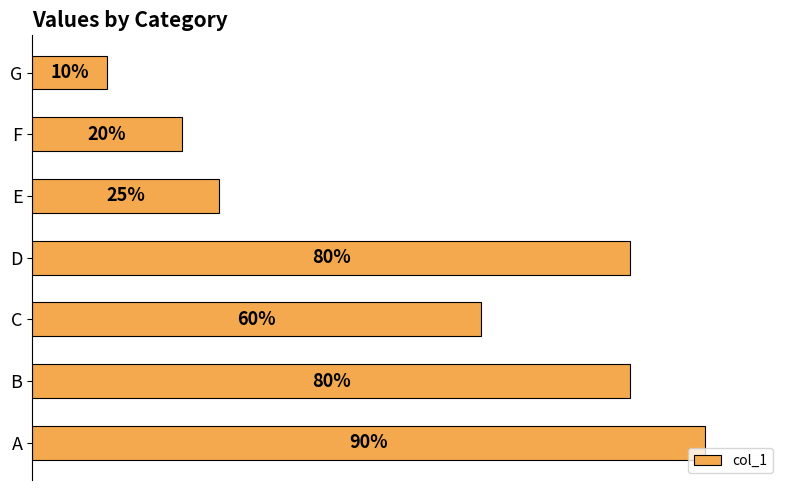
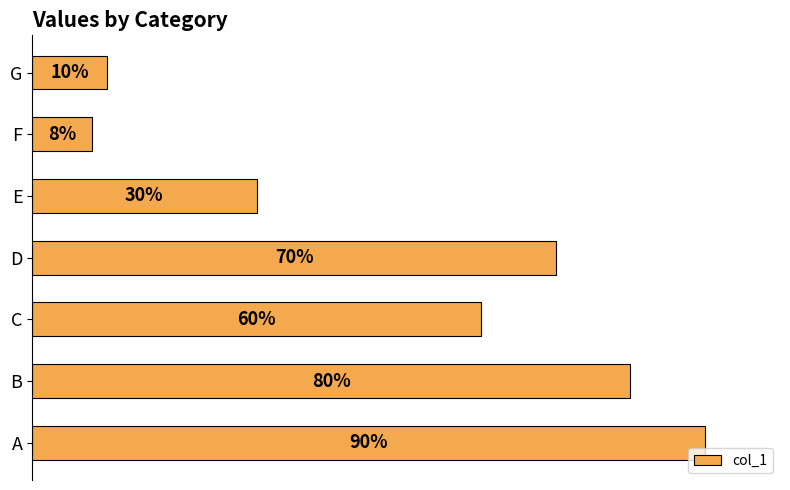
F: 20% -> 8%
E: 25% -> 30%
D: 80% -> 70%
